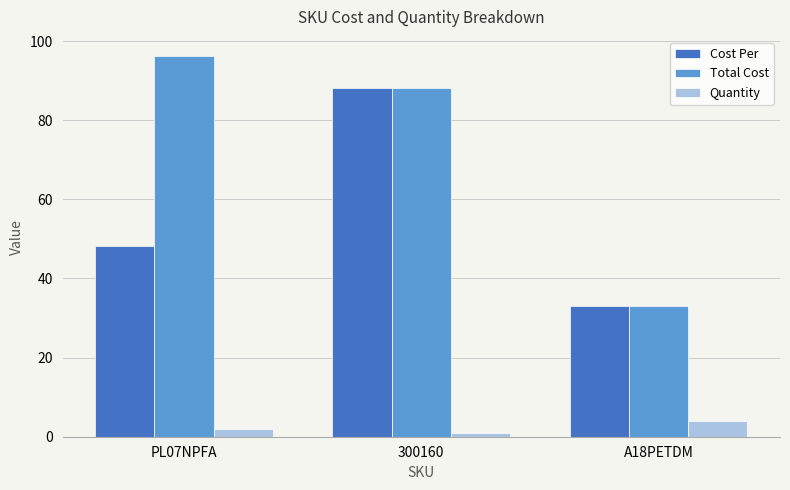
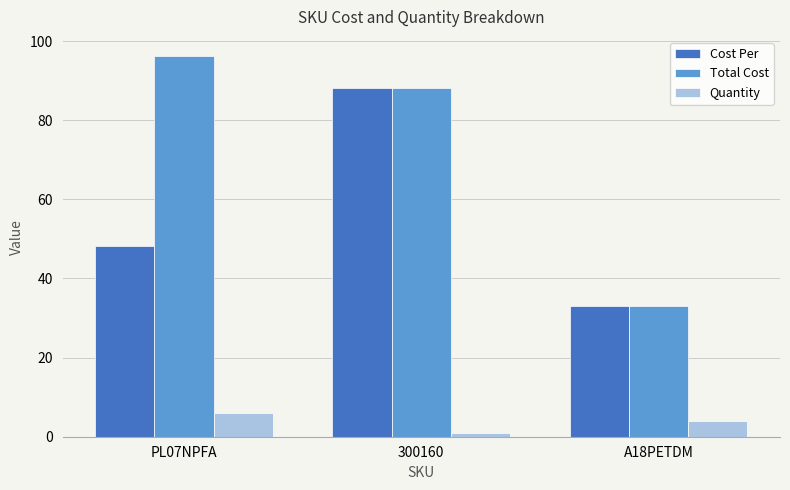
Quantity, PL07NPFA: 2 -> 6
